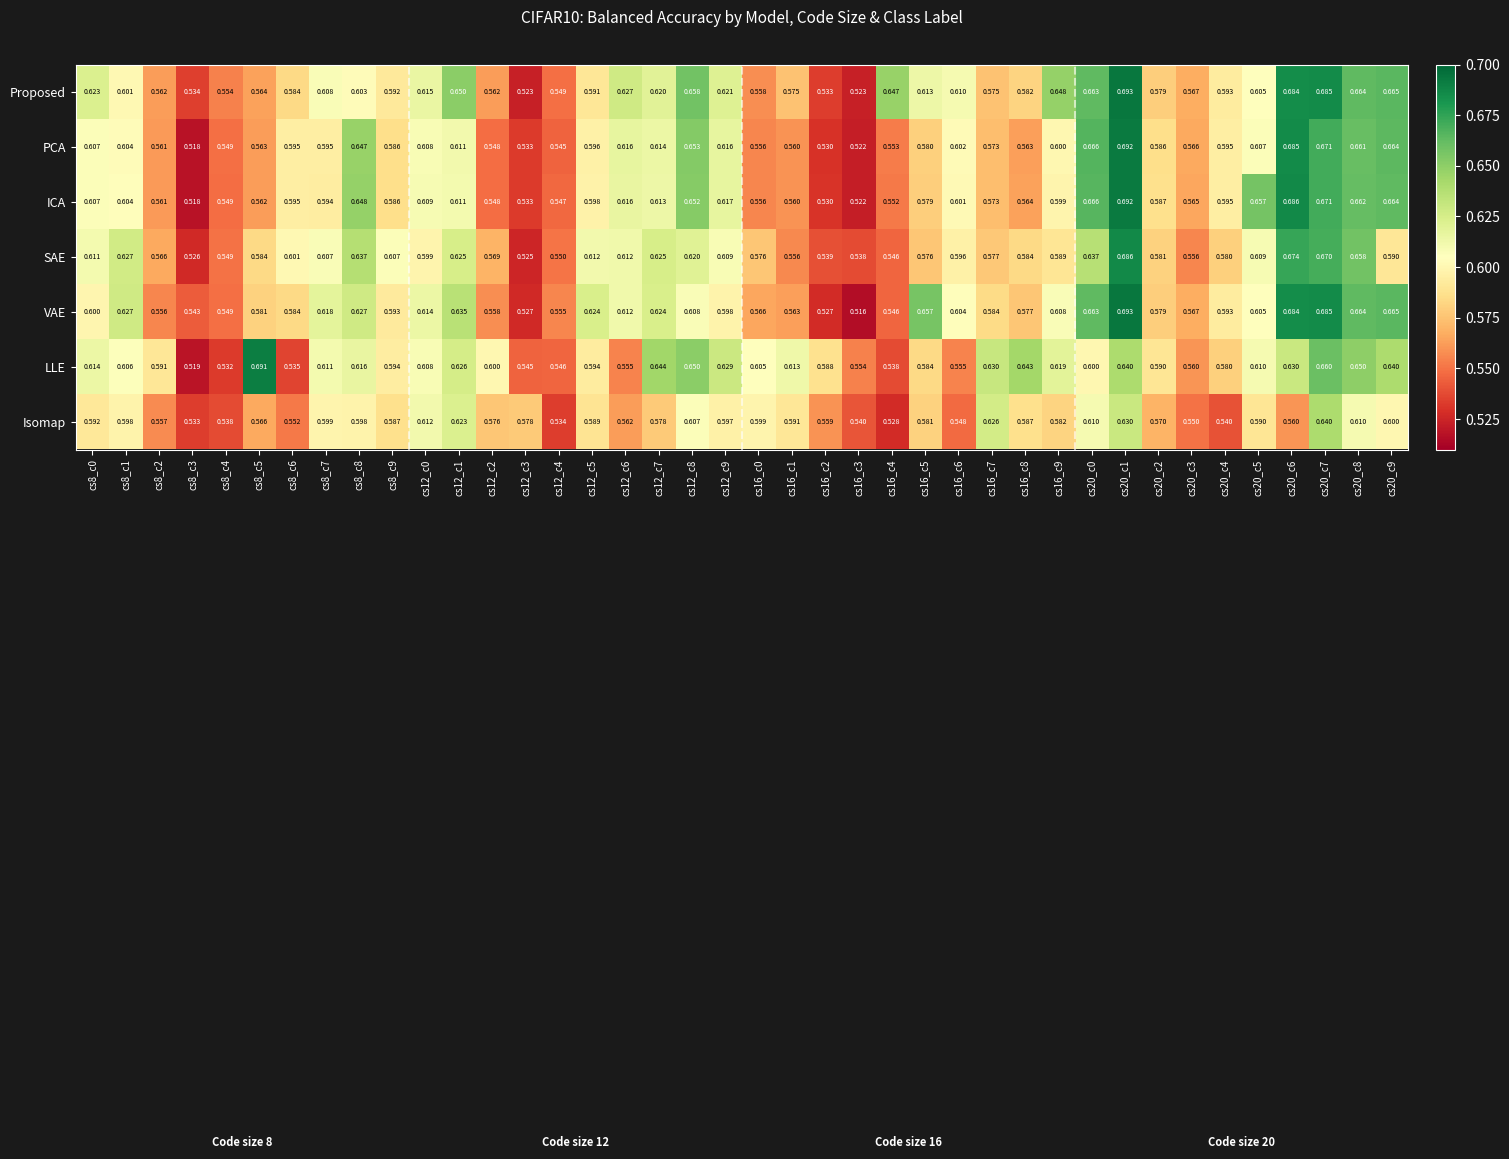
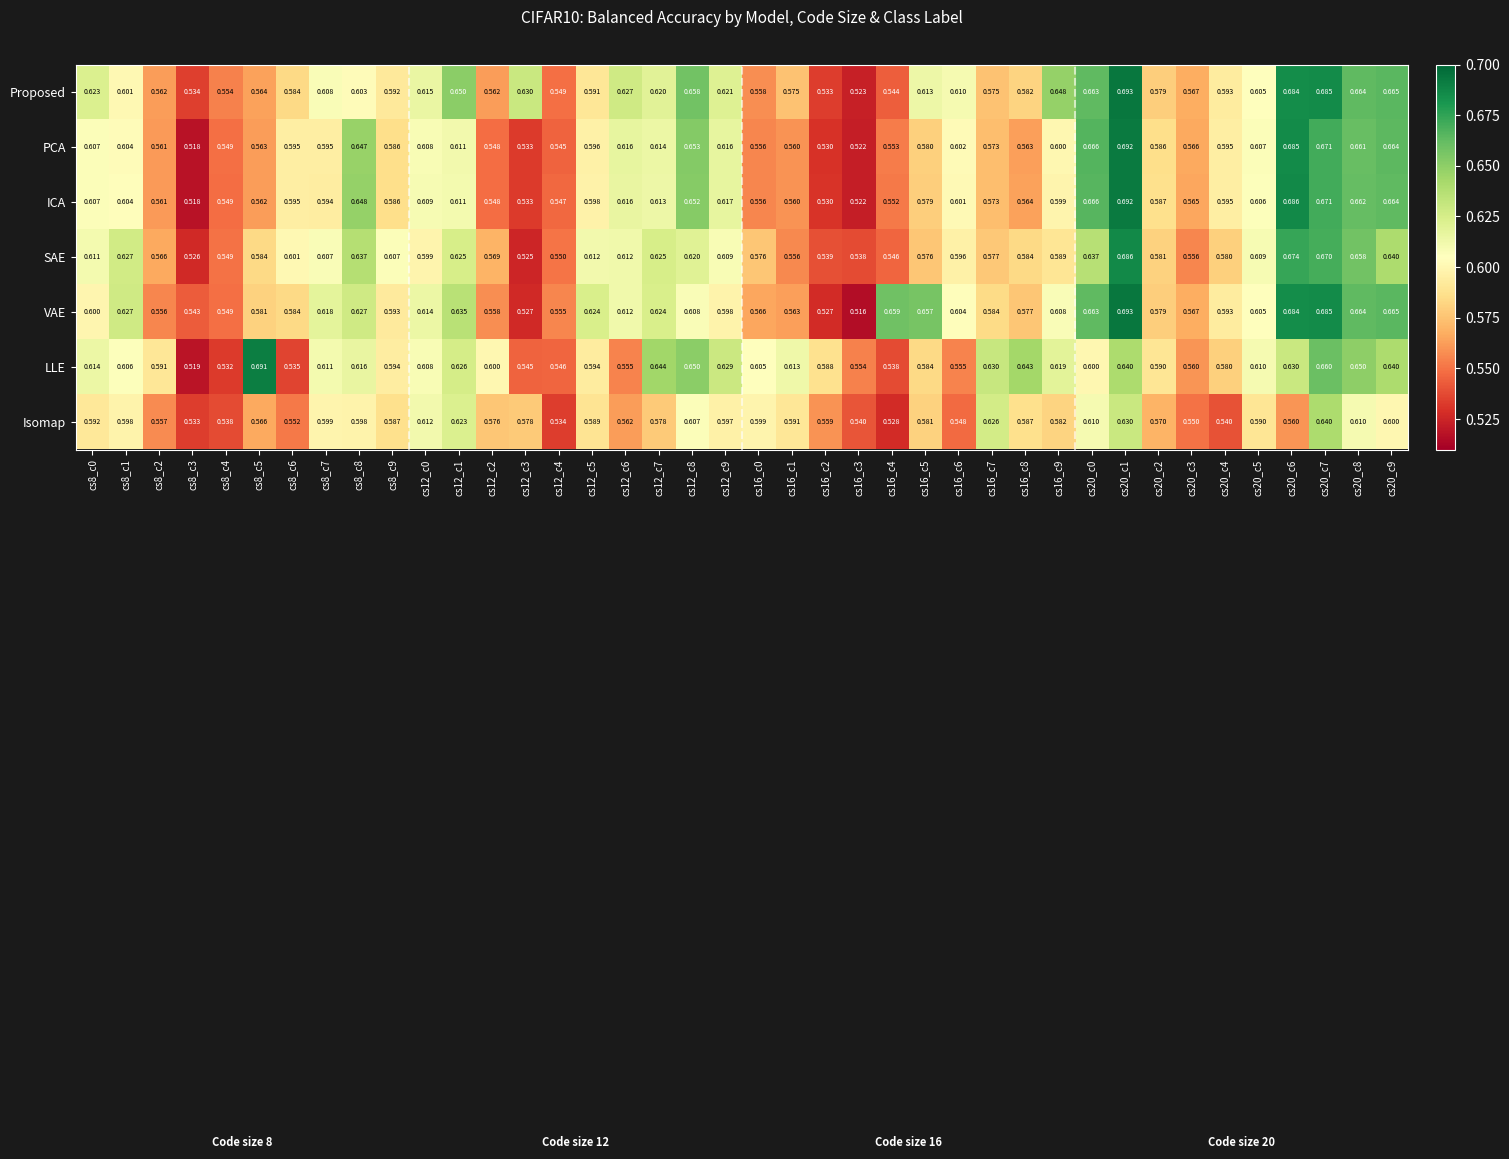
Proposed, cs12_c3: 0.523 -> 0.630
Proposed, cs16_c4: 0.647 -> 0.544
ICA, cs20_c5: 0.657 -> 0.606
SAE, cs20_c9: 0.590 -> 0.640
VAE, cs16_c4: 0.546 -> 0.659
